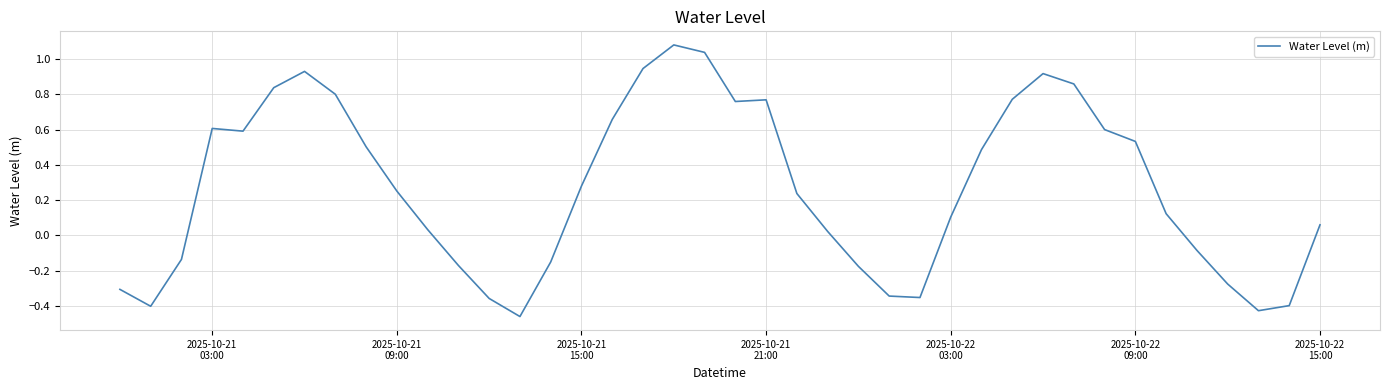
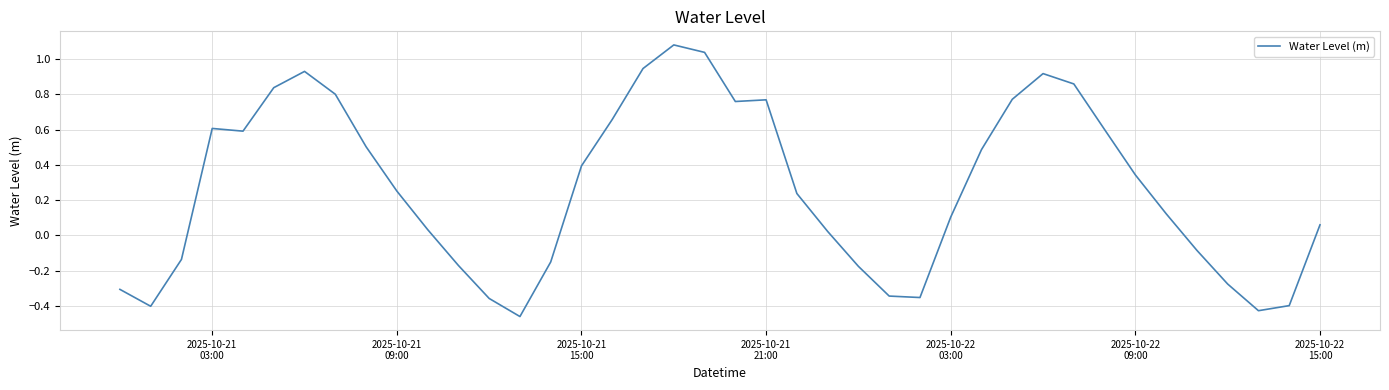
2025-10-21 15:00: 0.28 -> 0.39
2025-10-22 09:00: 0.53 -> 0.34
